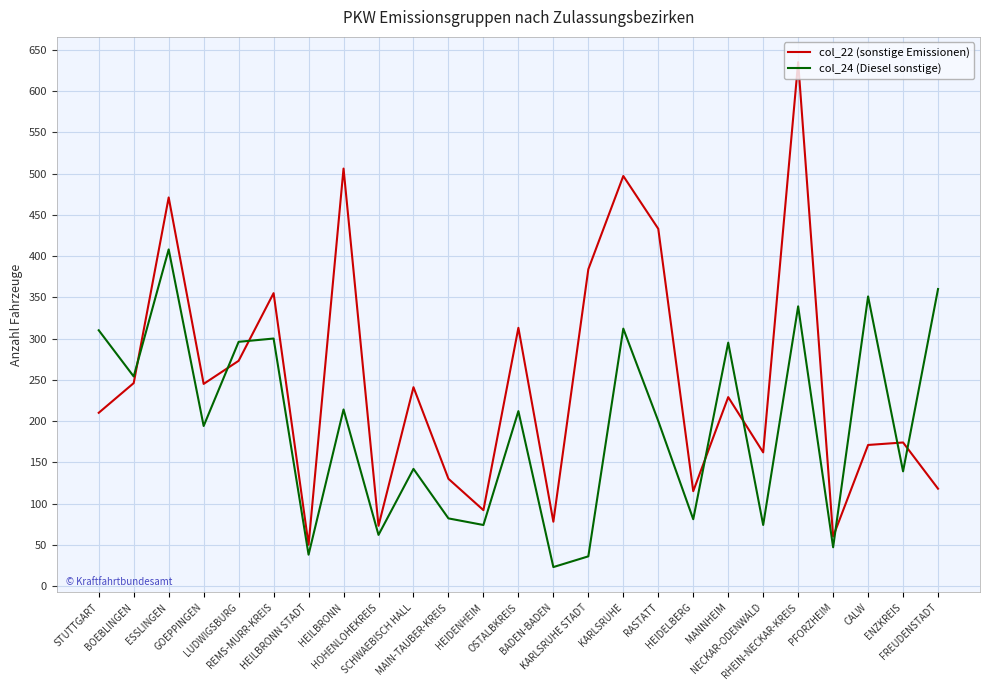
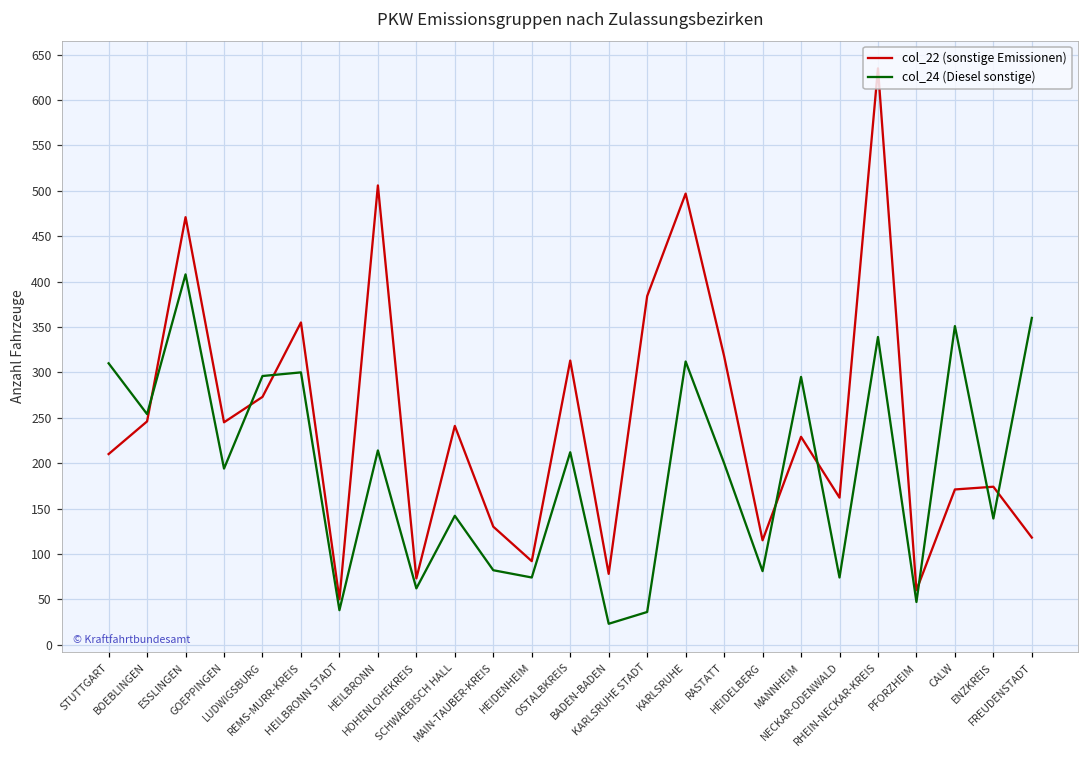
col_22 (sonstige Emissionen), RASTATT: 430 -> 320
